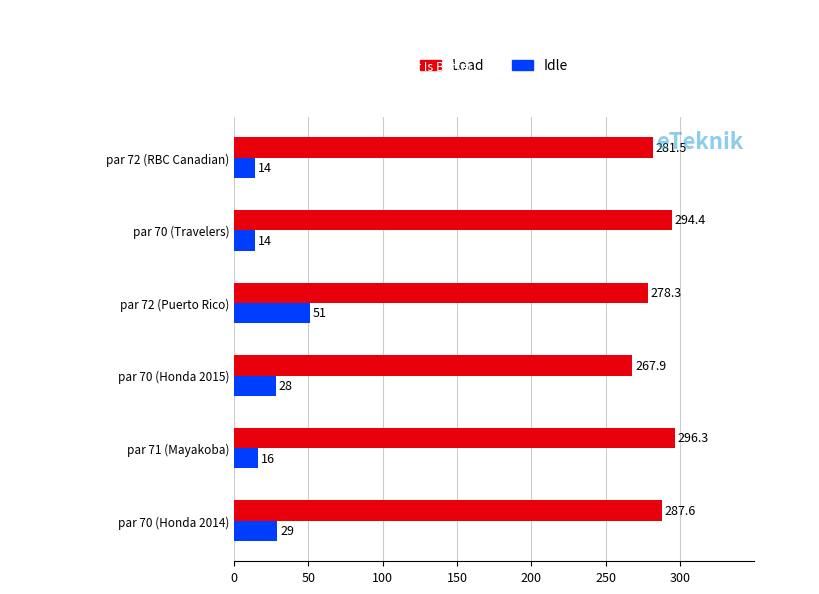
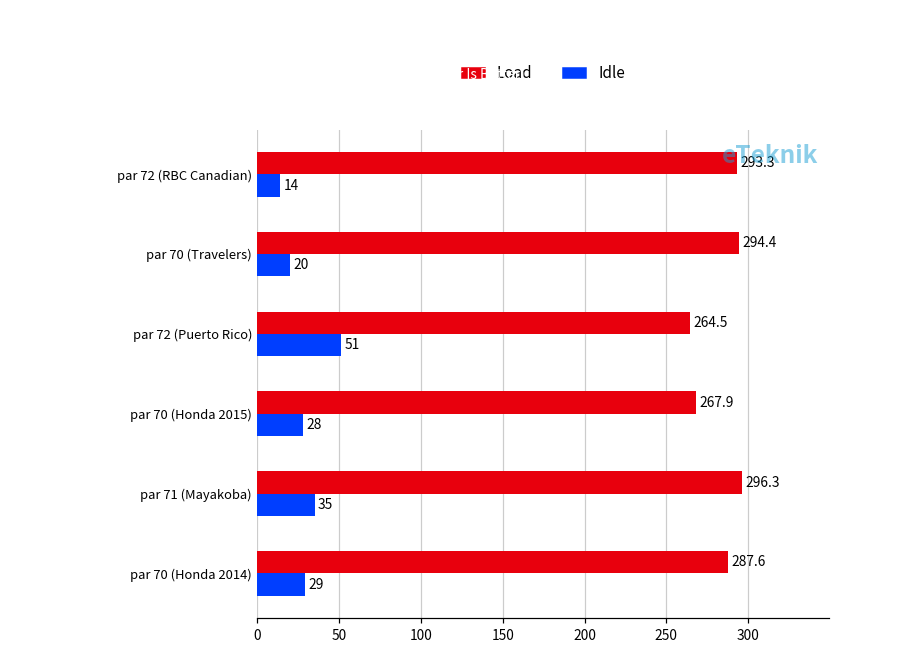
Load, par 72 (RBC Canadian): 281.5 -> 293.3
Idle, par 70 (Travelers): 14 -> 20
Load, par 72 (Puerto Rico): 278.3 -> 264.5
Idle, par 71 (Mayakoba): 16 -> 35
